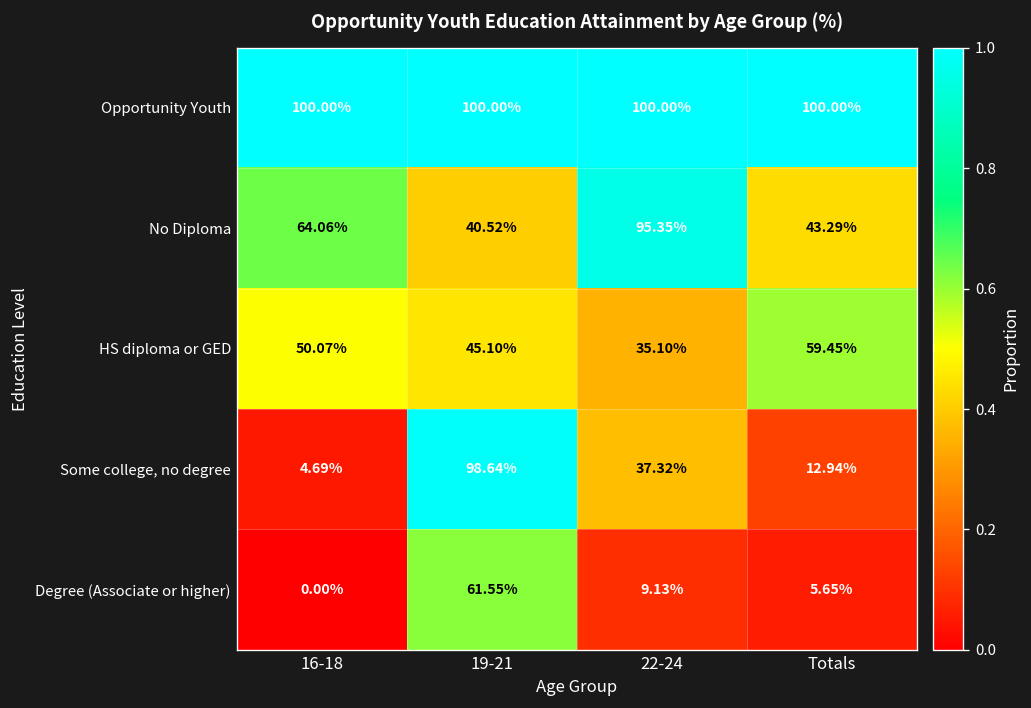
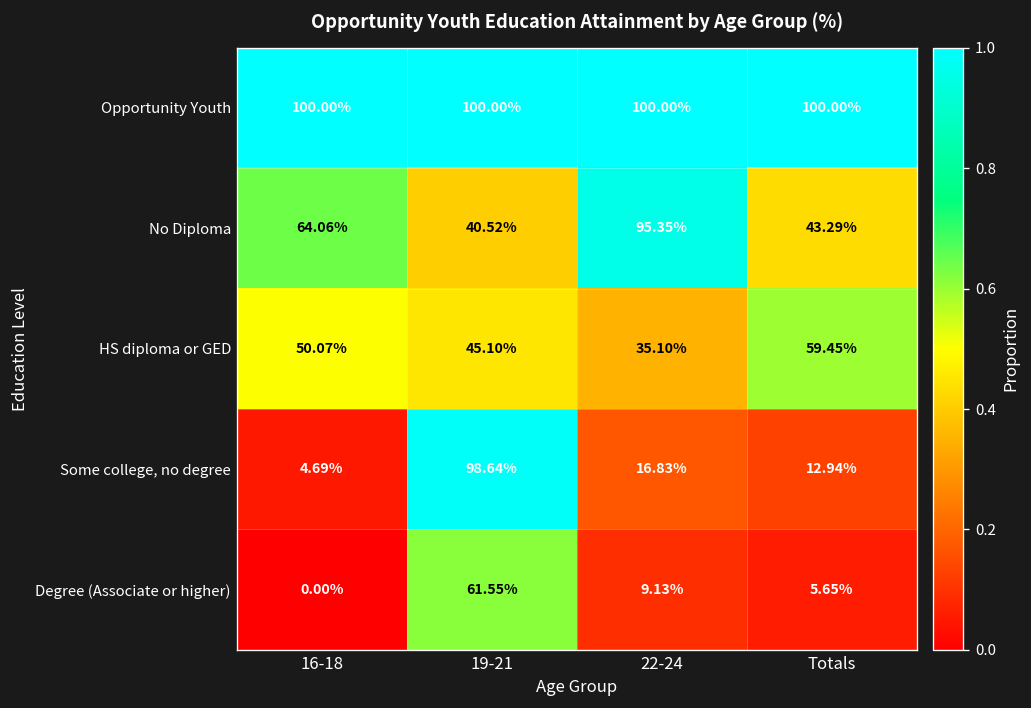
Some college, no degree, 22-24: 37.32% -> 16.83%
